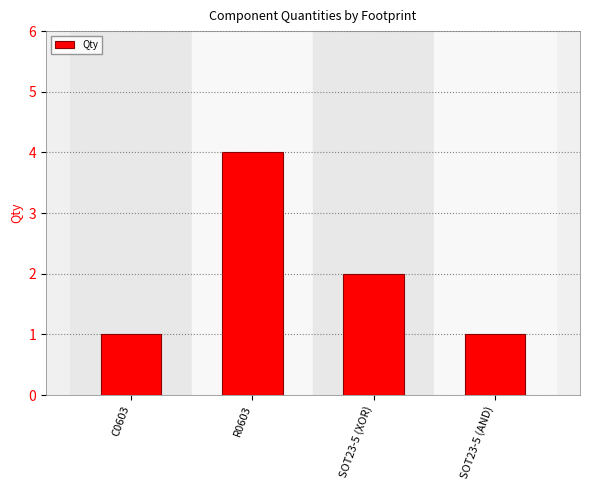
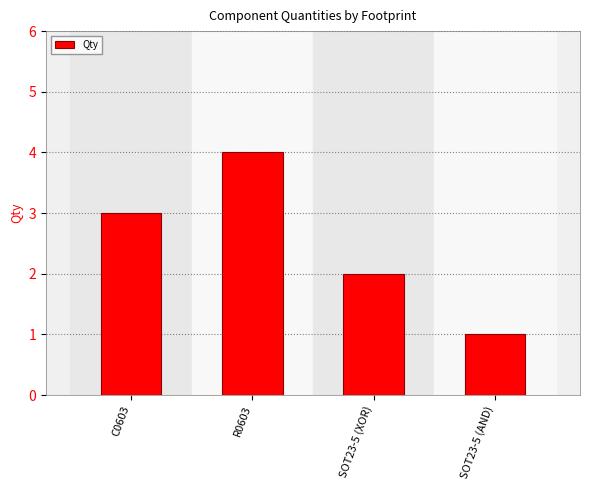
C0603: 1 -> 3
